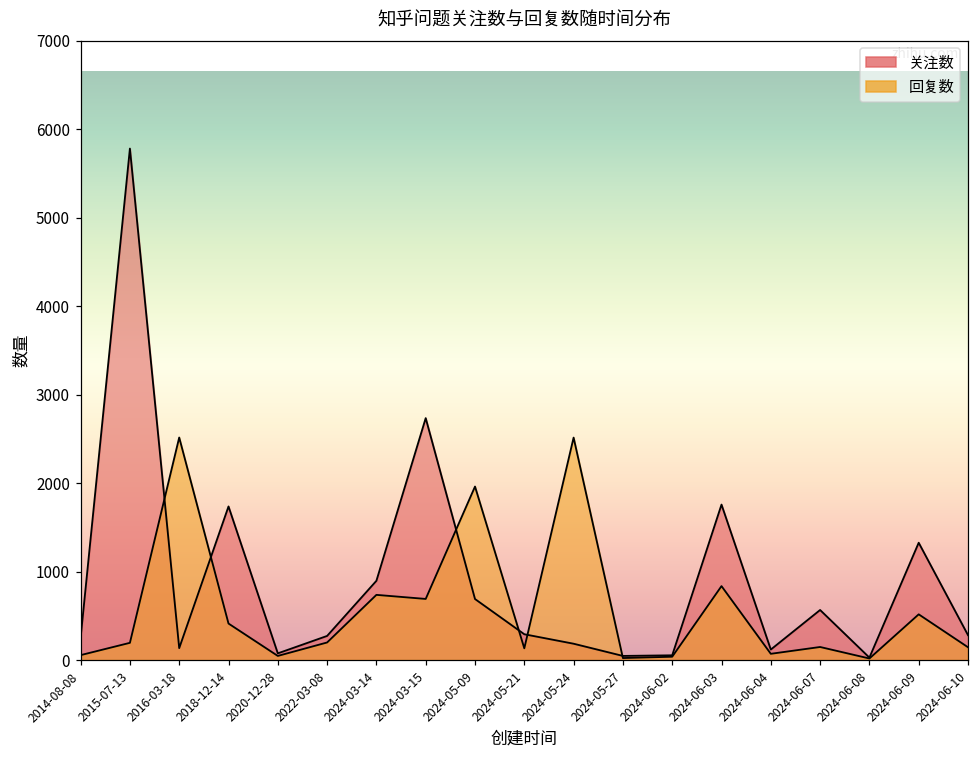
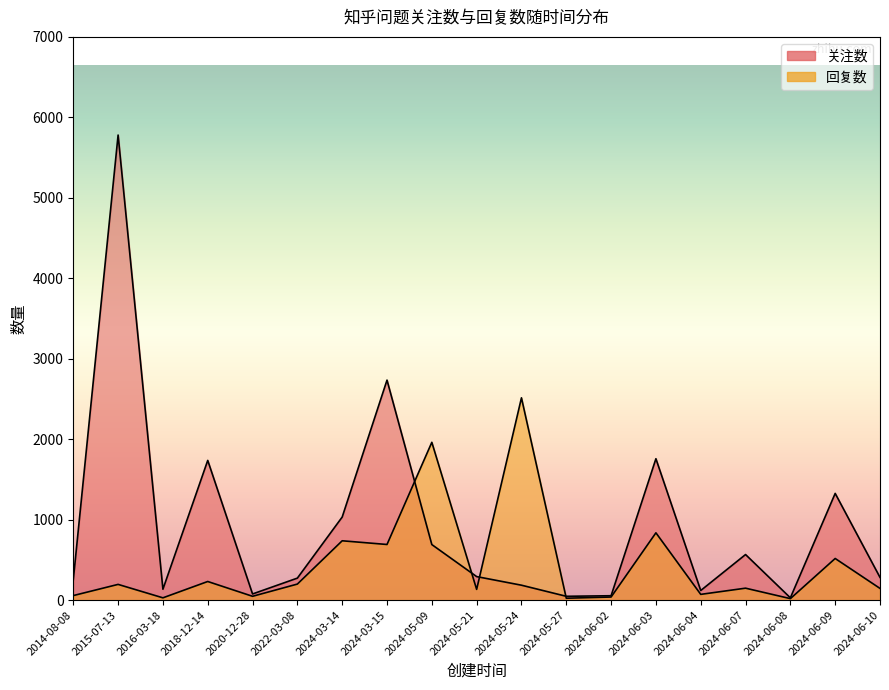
回复数, 2016-03-18: 2500 -> 0
回复数, 2018-12-14: 400 -> 200
关注数, 2024-03-14: 900 -> 1000
